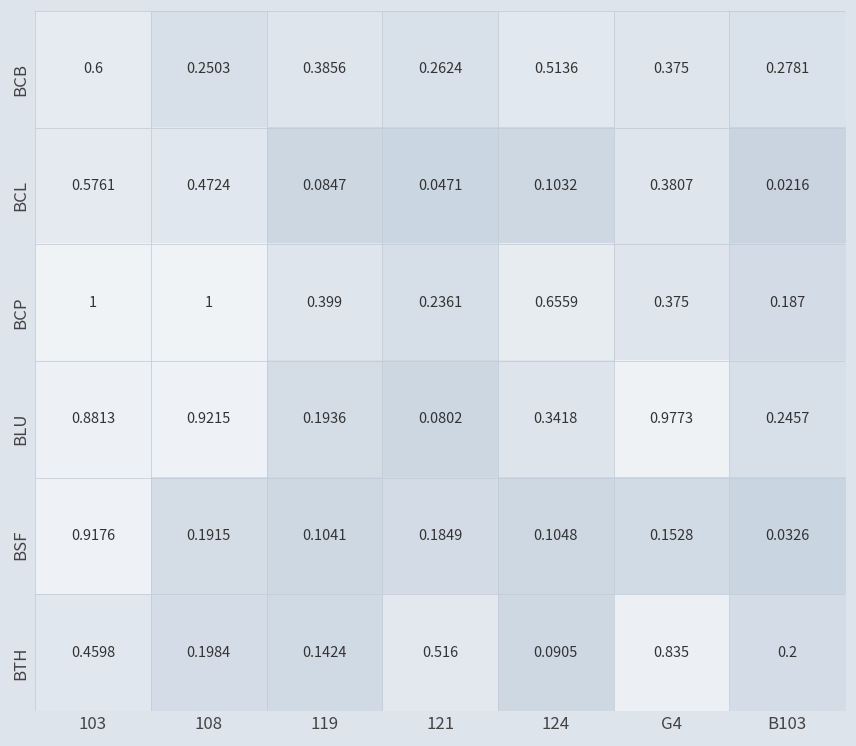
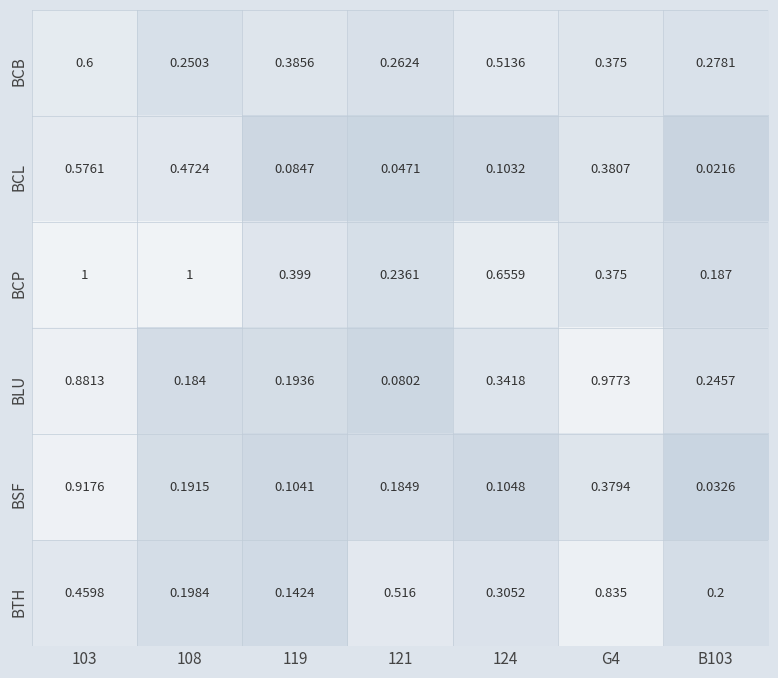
BLU, 108: 0.9215 -> 0.184
BSF, G4: 0.1528 -> 0.3794
BTH, 124: 0.0905 -> 0.3052
